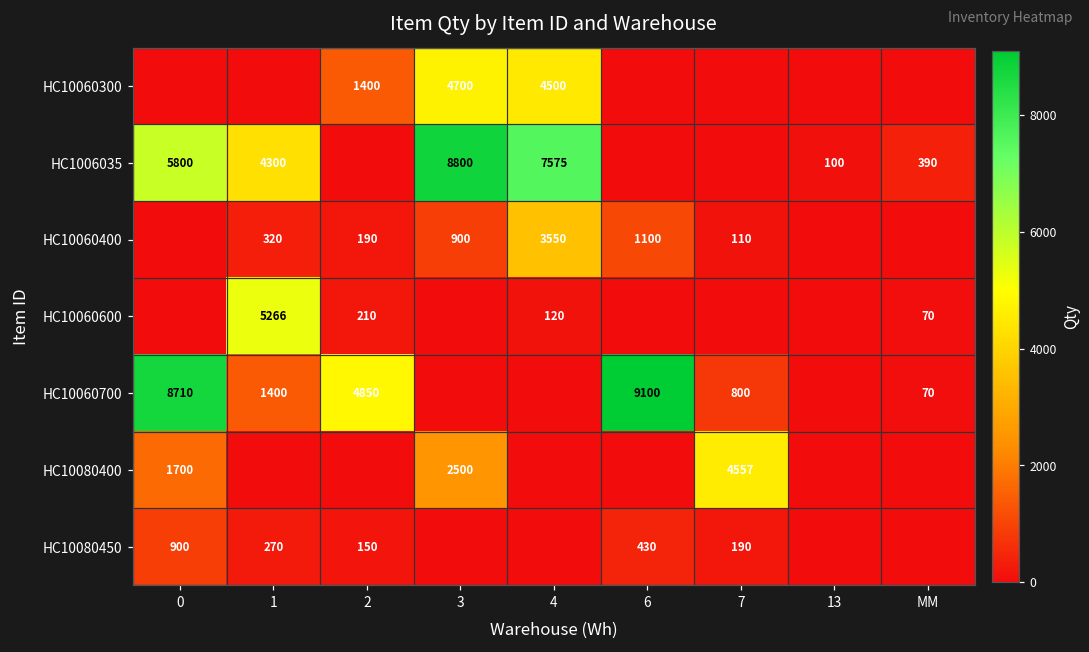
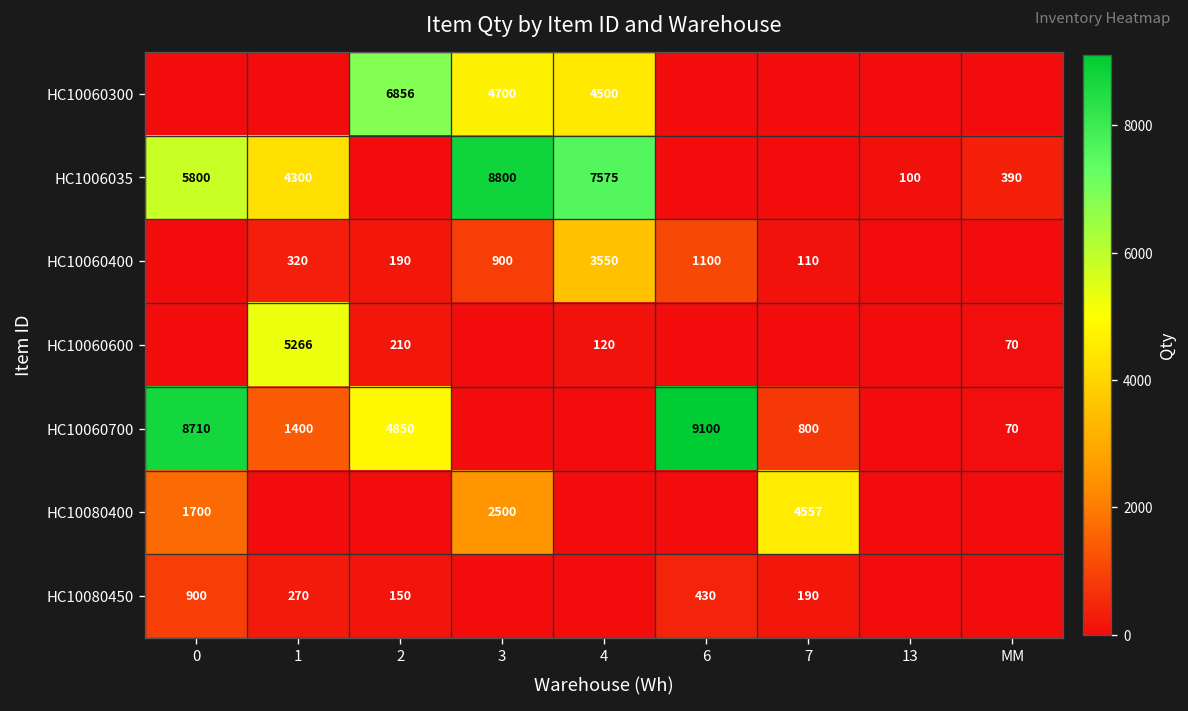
HC10060300, 2: 1400 -> 6856
